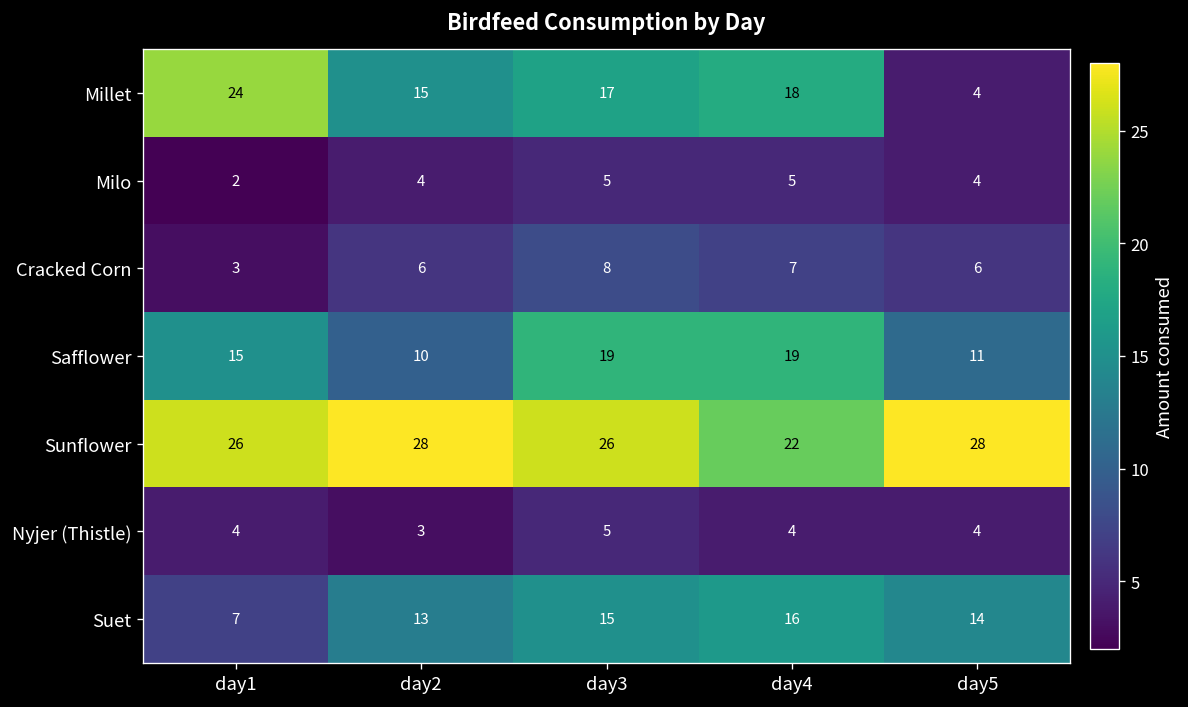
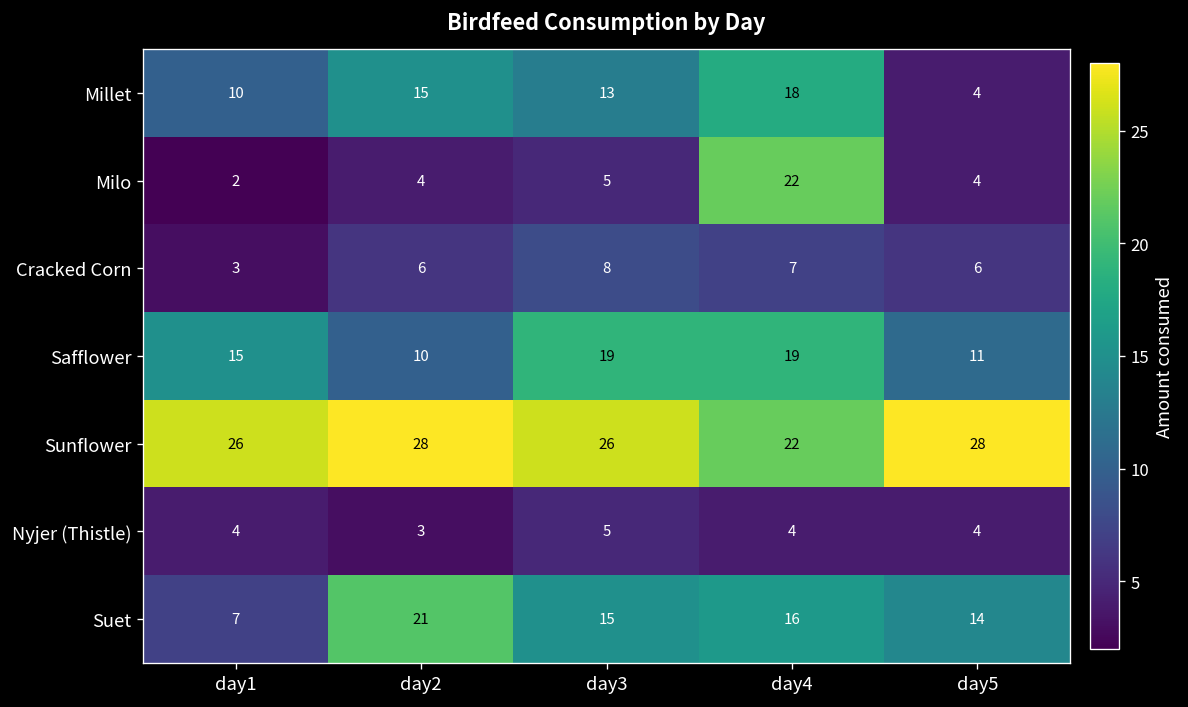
Millet, day1: 24 -> 10
Millet, day3: 17 -> 13
Milo, day4: 5 -> 22
Suet, day2: 13 -> 21
